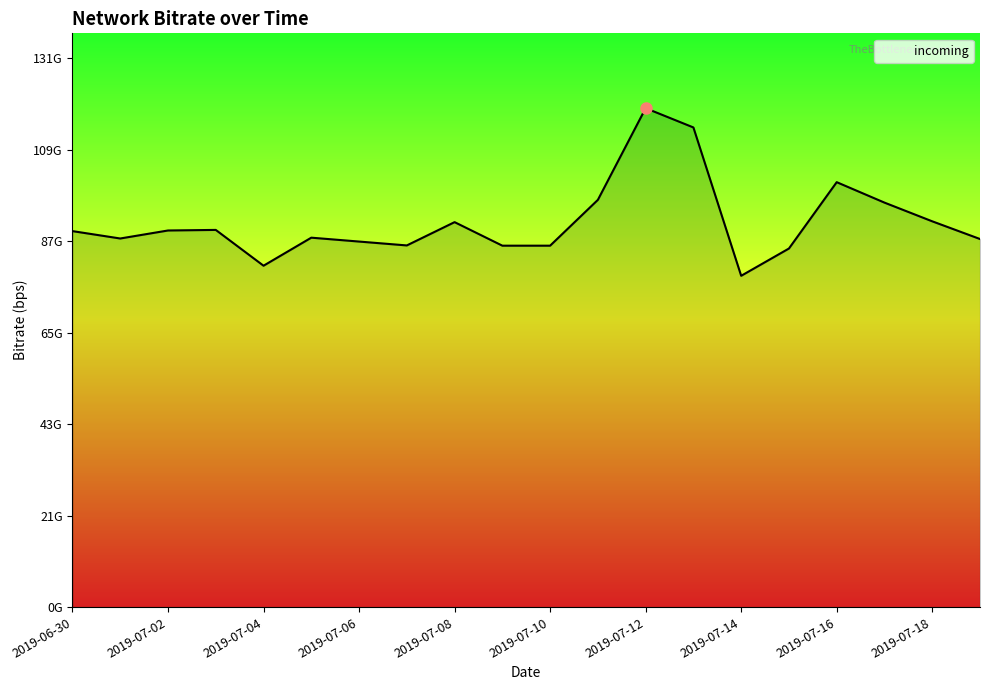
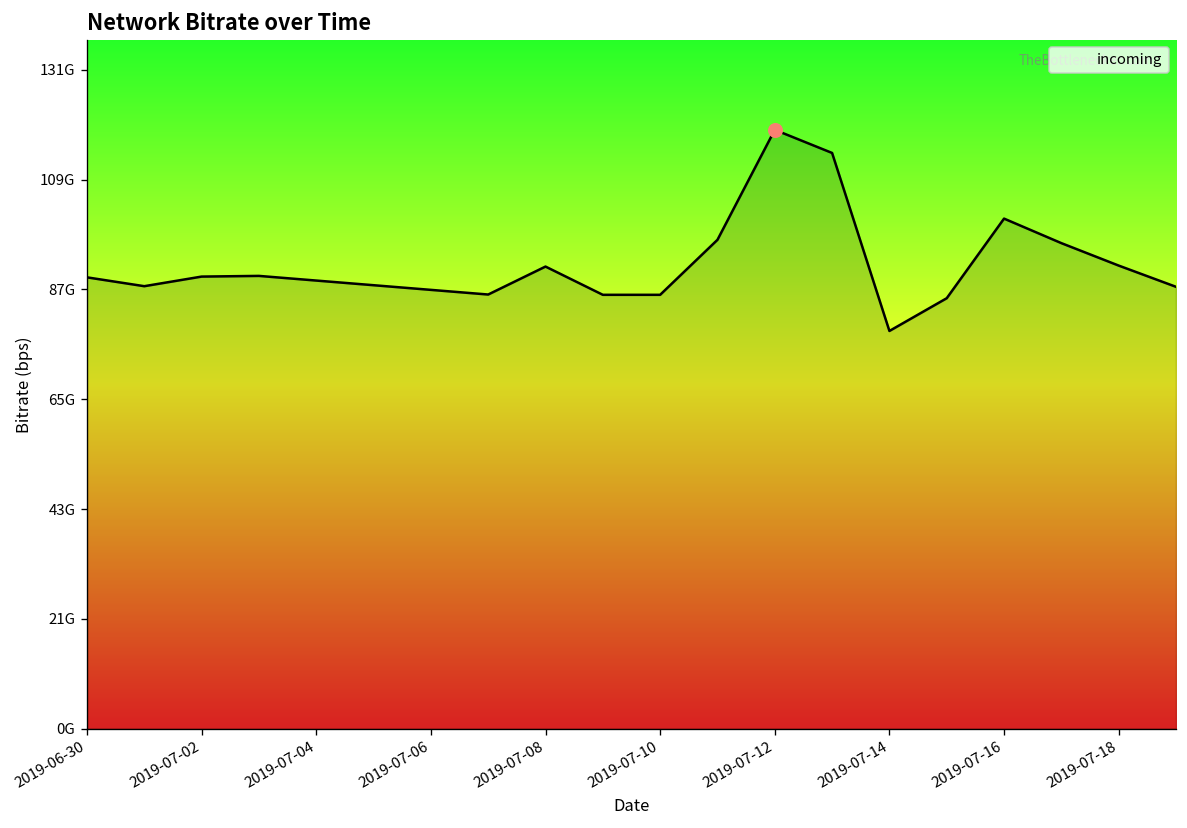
incoming, 2019-07-04: 82000000000 -> 90000000000
